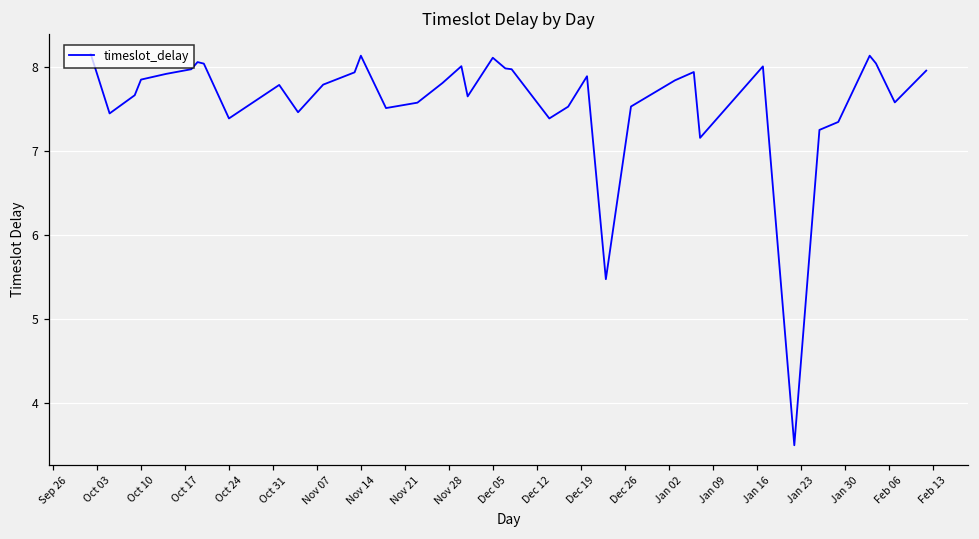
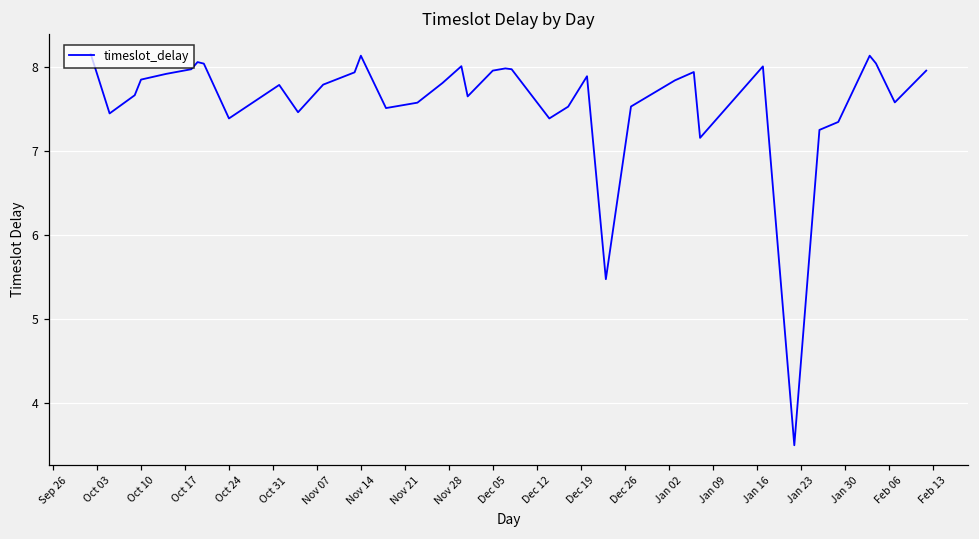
Dec 05: 8.1 -> 8.0
